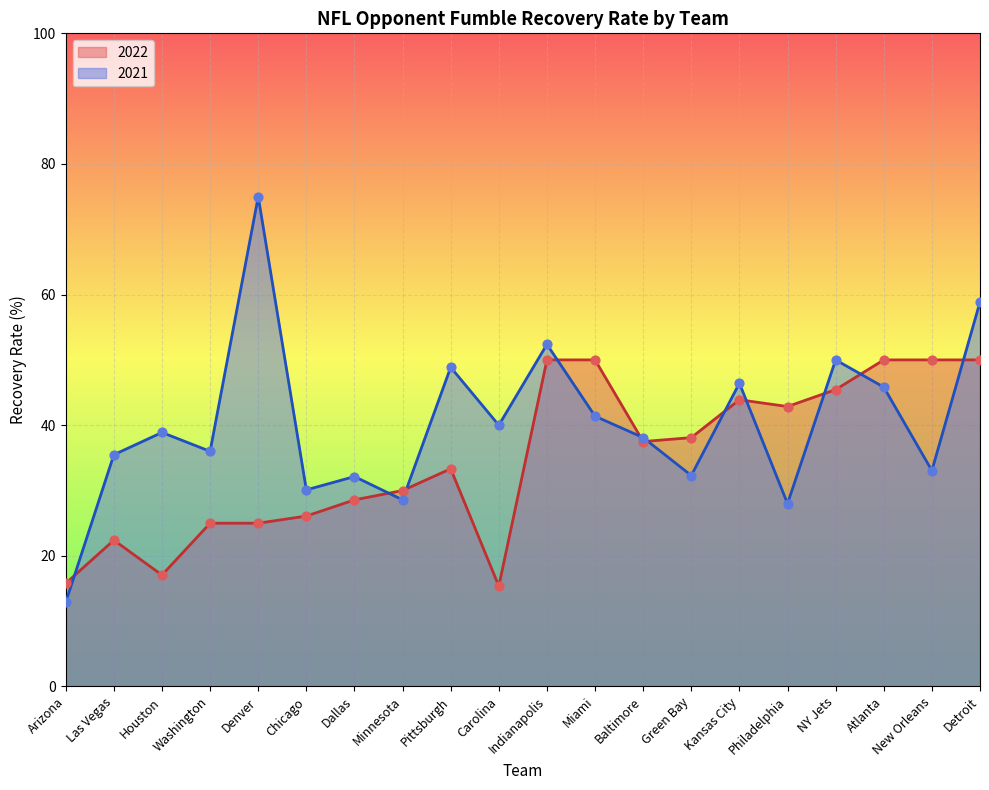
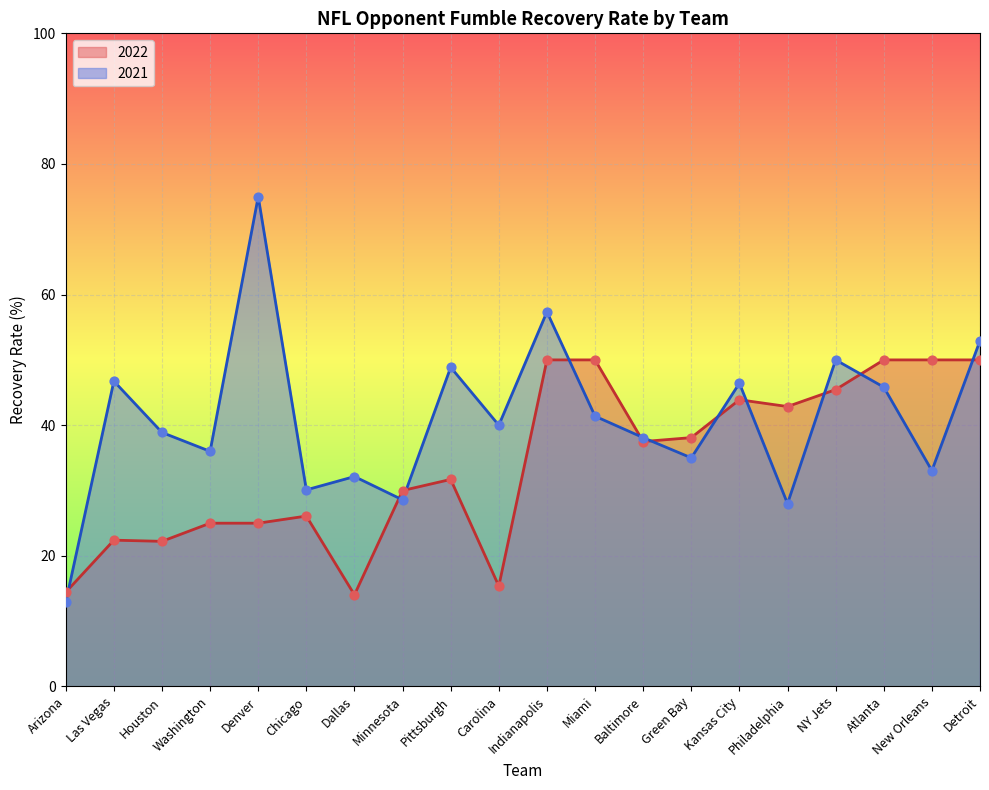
2022, Arizona: 16 -> 14
2021, Las Vegas: 35 -> 47
2022, Houston: 17 -> 22
2022, Dallas: 29 -> 14
2022, Pittsburgh: 33 -> 32
2021, Indianapolis: 52 -> 57
2021, Green Bay: 32 -> 35
2021, Detroit: 59 -> 53
